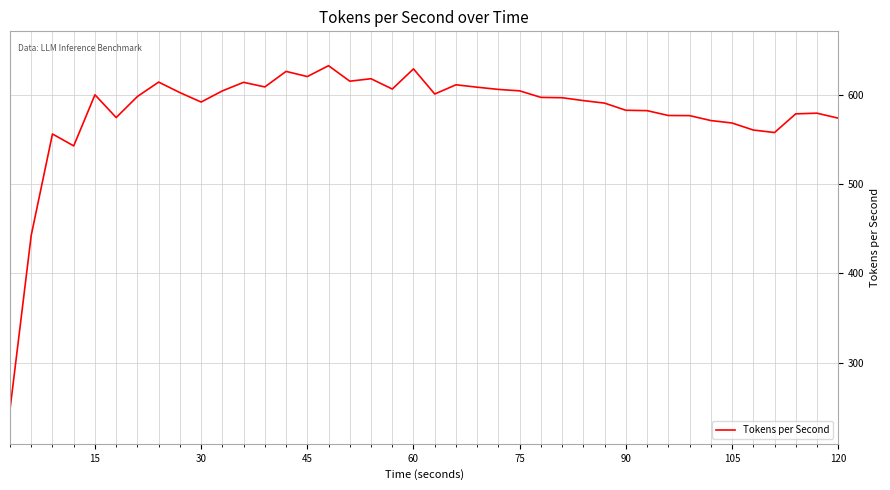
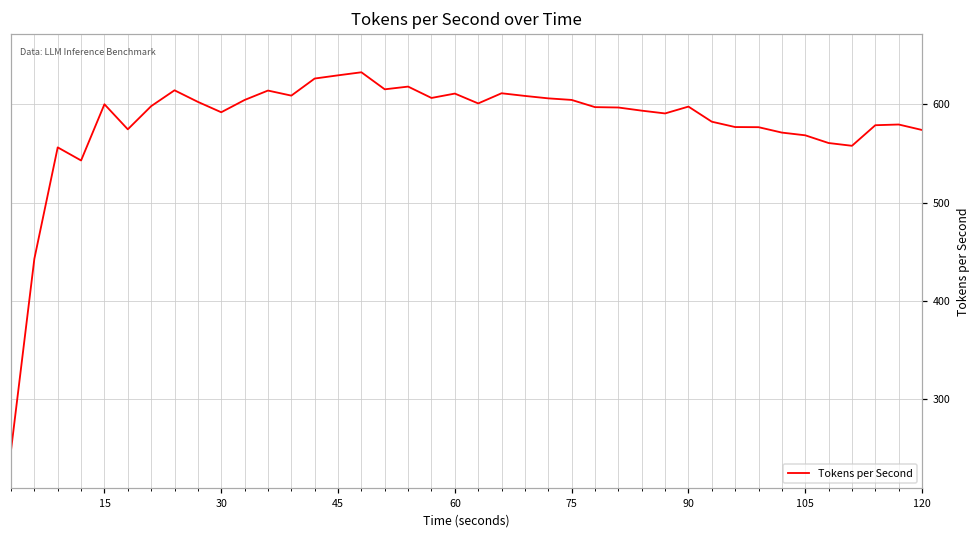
45: 620 -> 630
60: 630 -> 610
90: 580 -> 600
